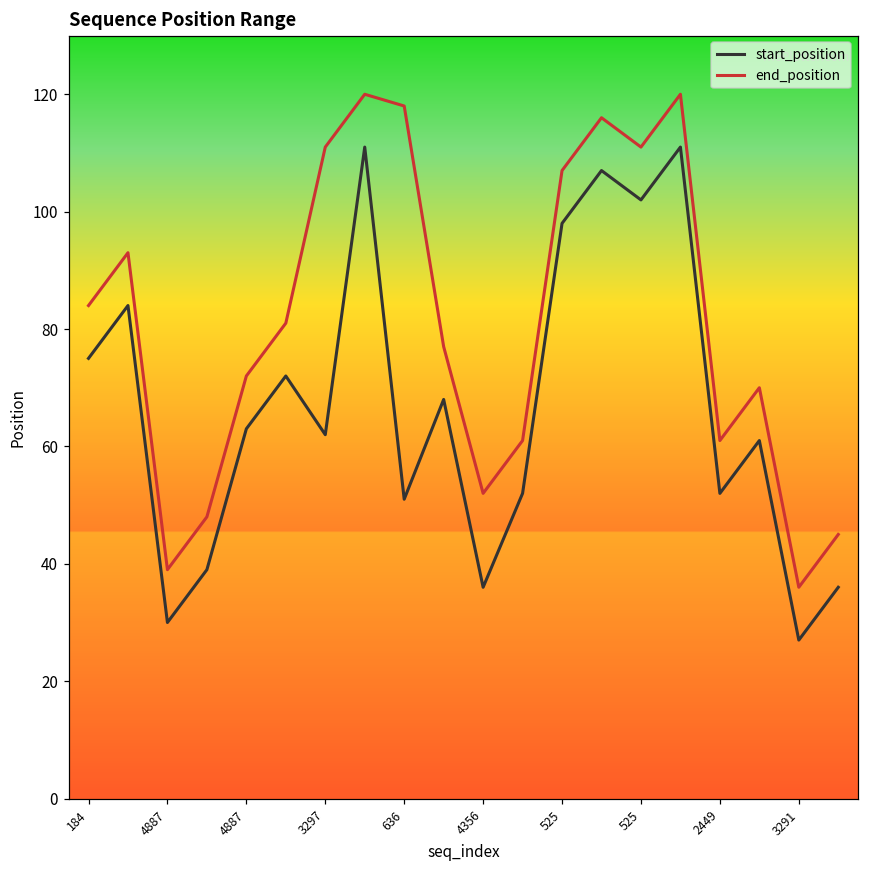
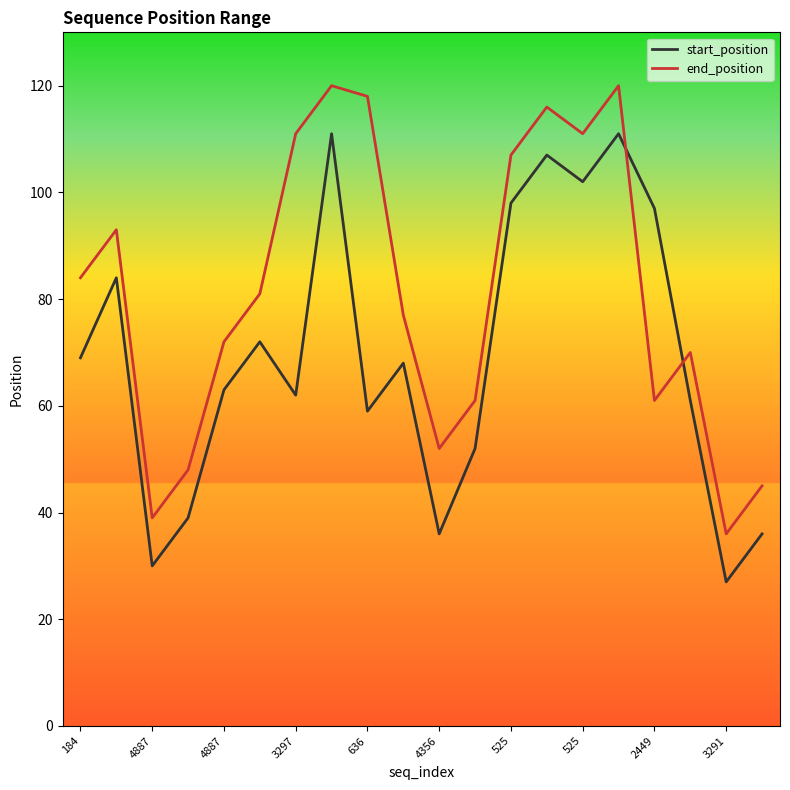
start_position, 184: 75 -> 69
start_position, 636: 51 -> 59
start_position, 2449: 52 -> 97
